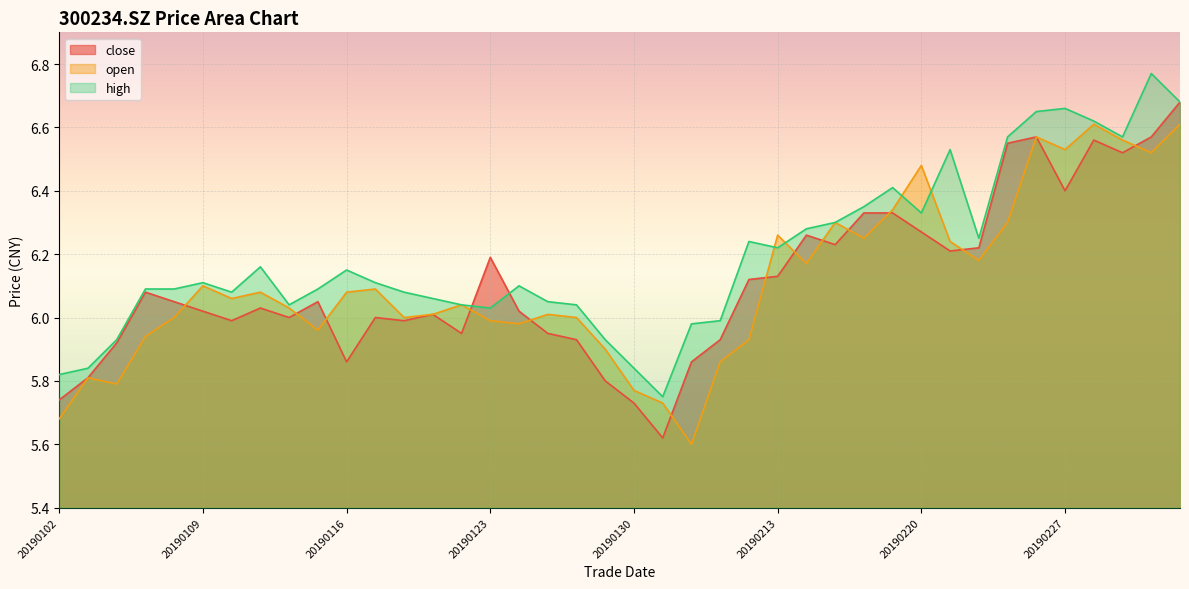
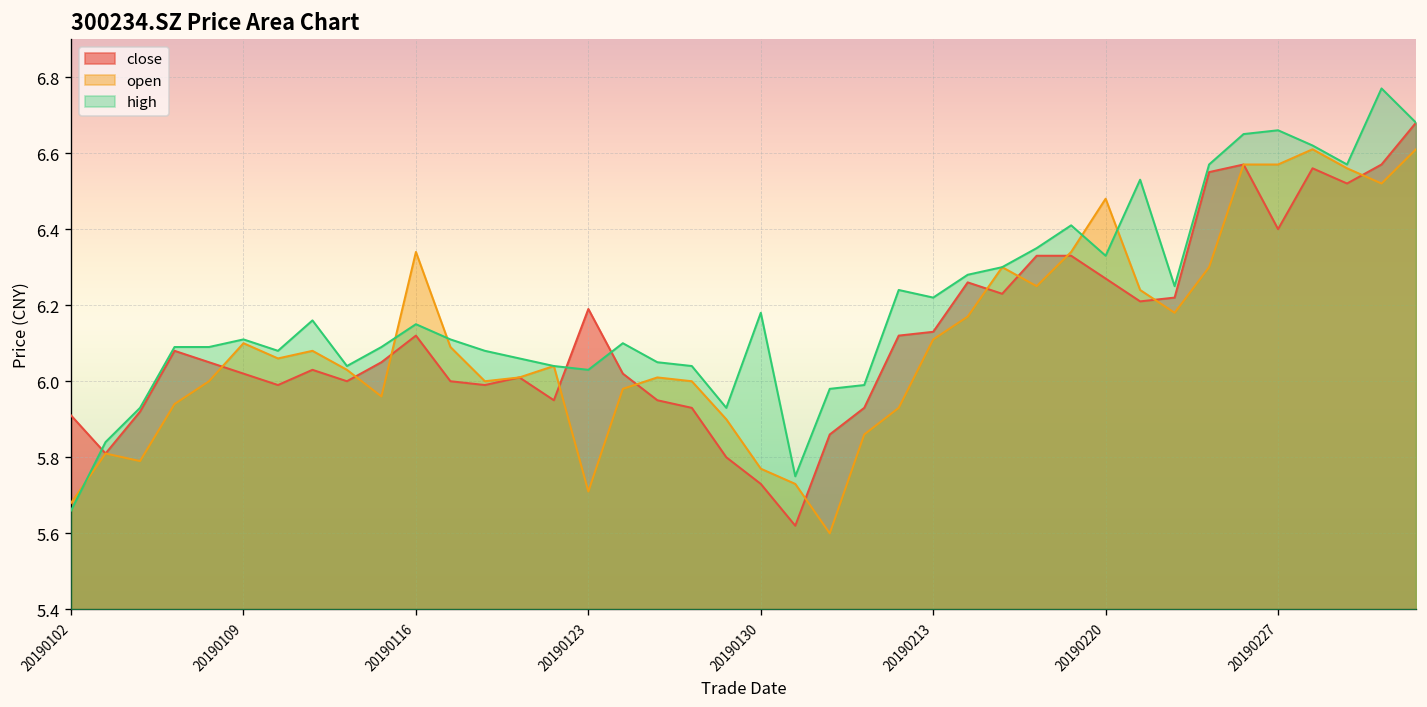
close, 20190102: 5.74 -> 5.91
high, 20190102: 5.82 -> 5.66
close, 20190116: 5.86 -> 6.12
open, 20190116: 6.08 -> 6.34
open, 20190123: 5.99 -> 5.71
high, 20190130: 5.84 -> 6.18
open, 20190213: 6.26 -> 6.11
open, 20190227: 6.53 -> 6.57
